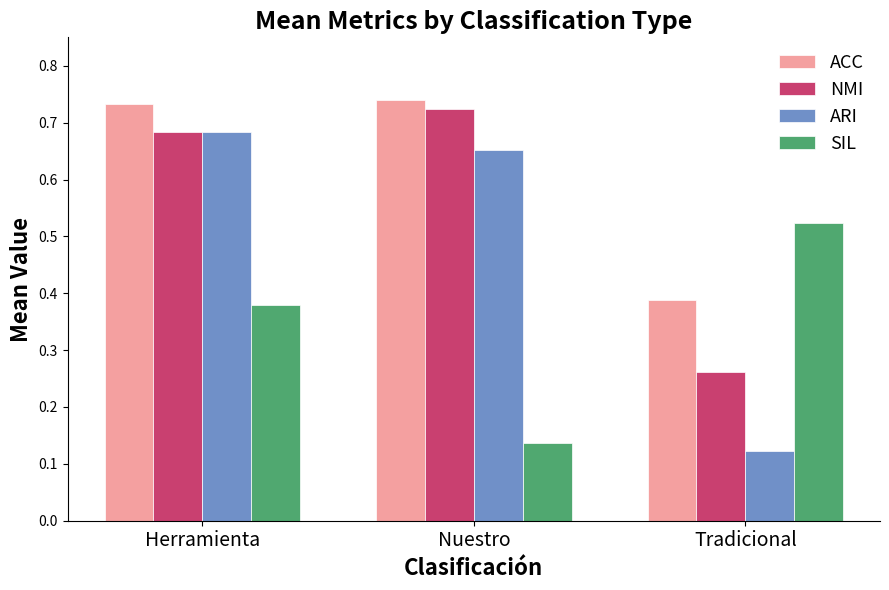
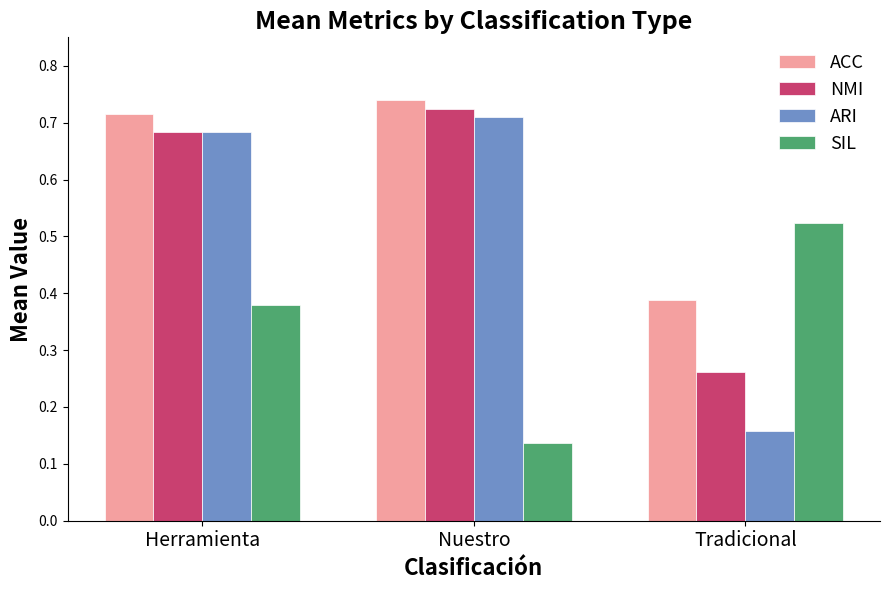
ACC, Herramienta: 0.73 -> 0.72
ARI, Nuestro: 0.65 -> 0.71
ARI, Tradicional: 0.12 -> 0.16
